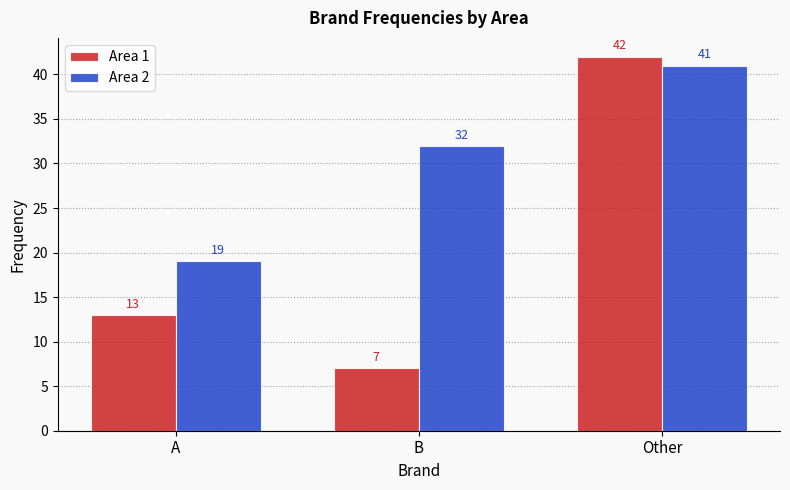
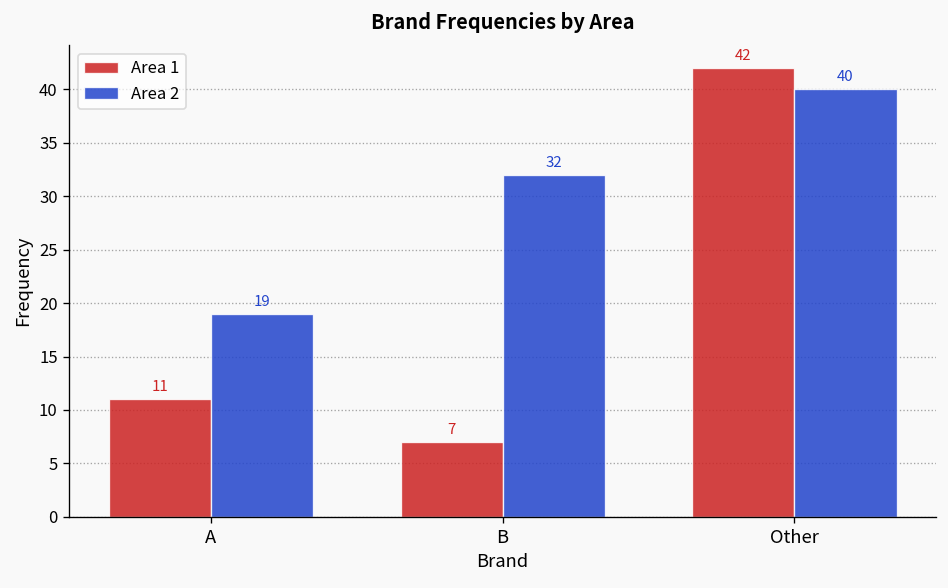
Area 1, A: 13 -> 11
Area 2, Other: 41 -> 40
